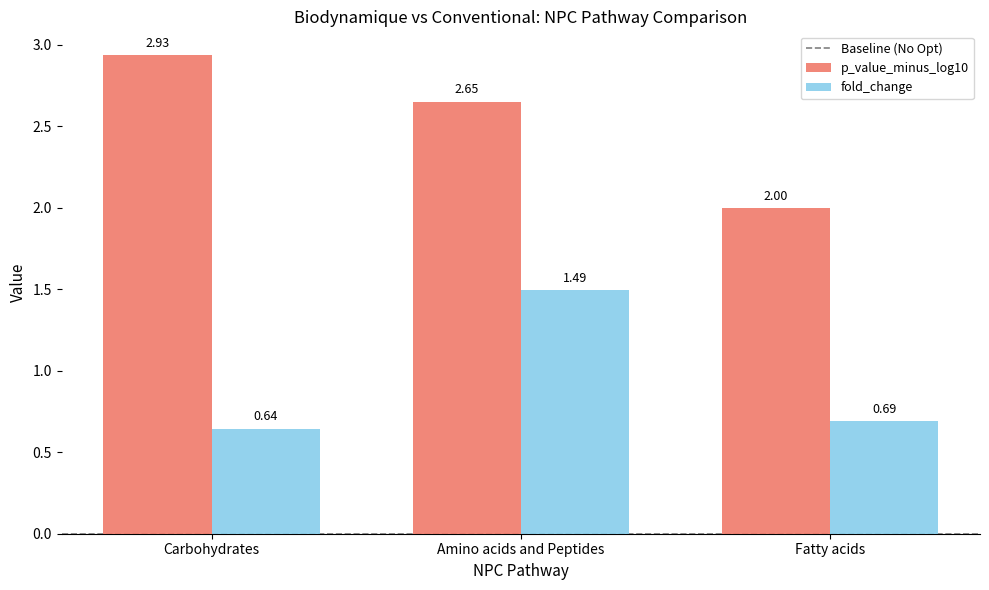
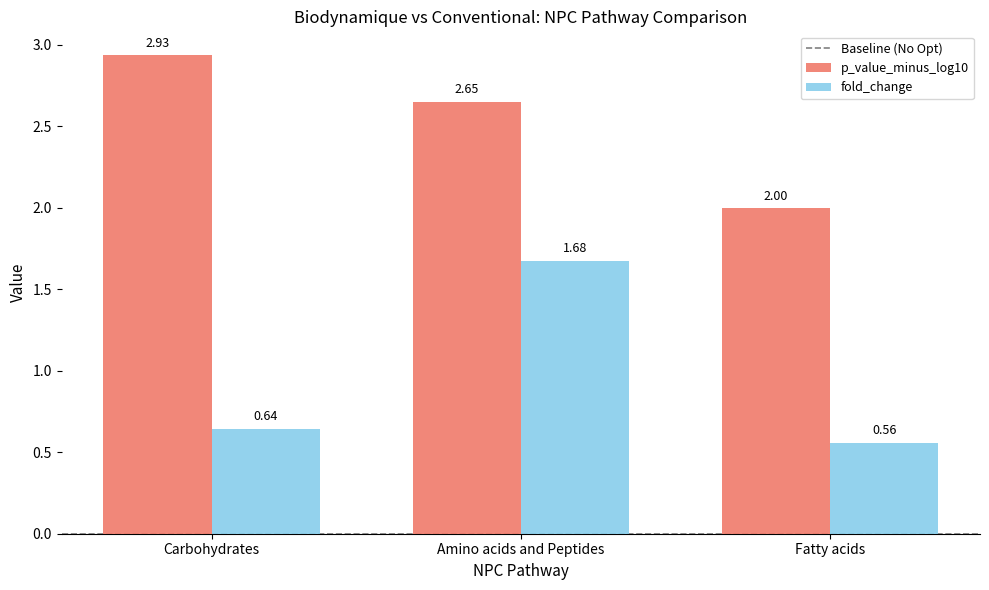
fold_change, Amino acids and Peptides: 1.49 -> 1.68
fold_change, Fatty acids: 0.69 -> 0.56
